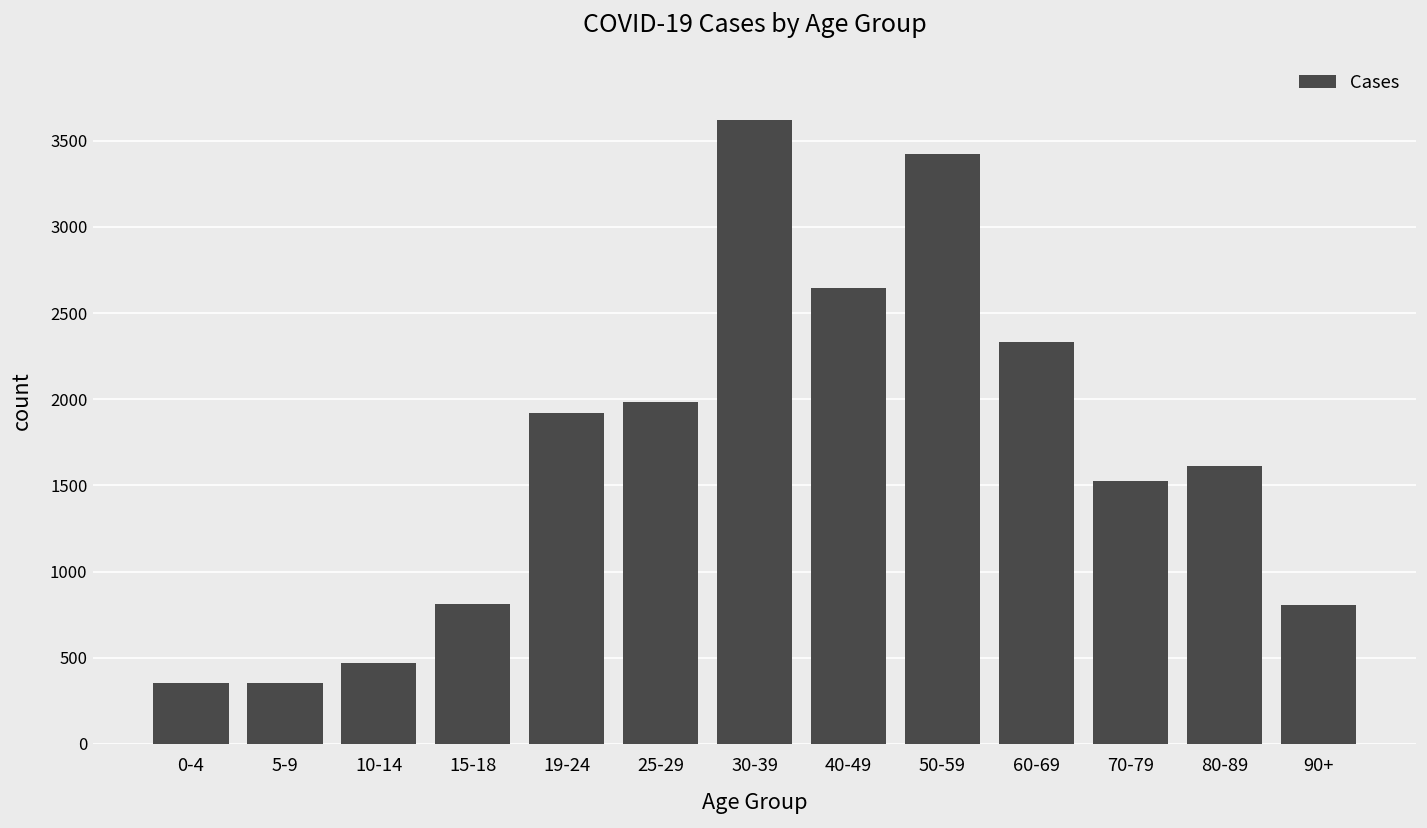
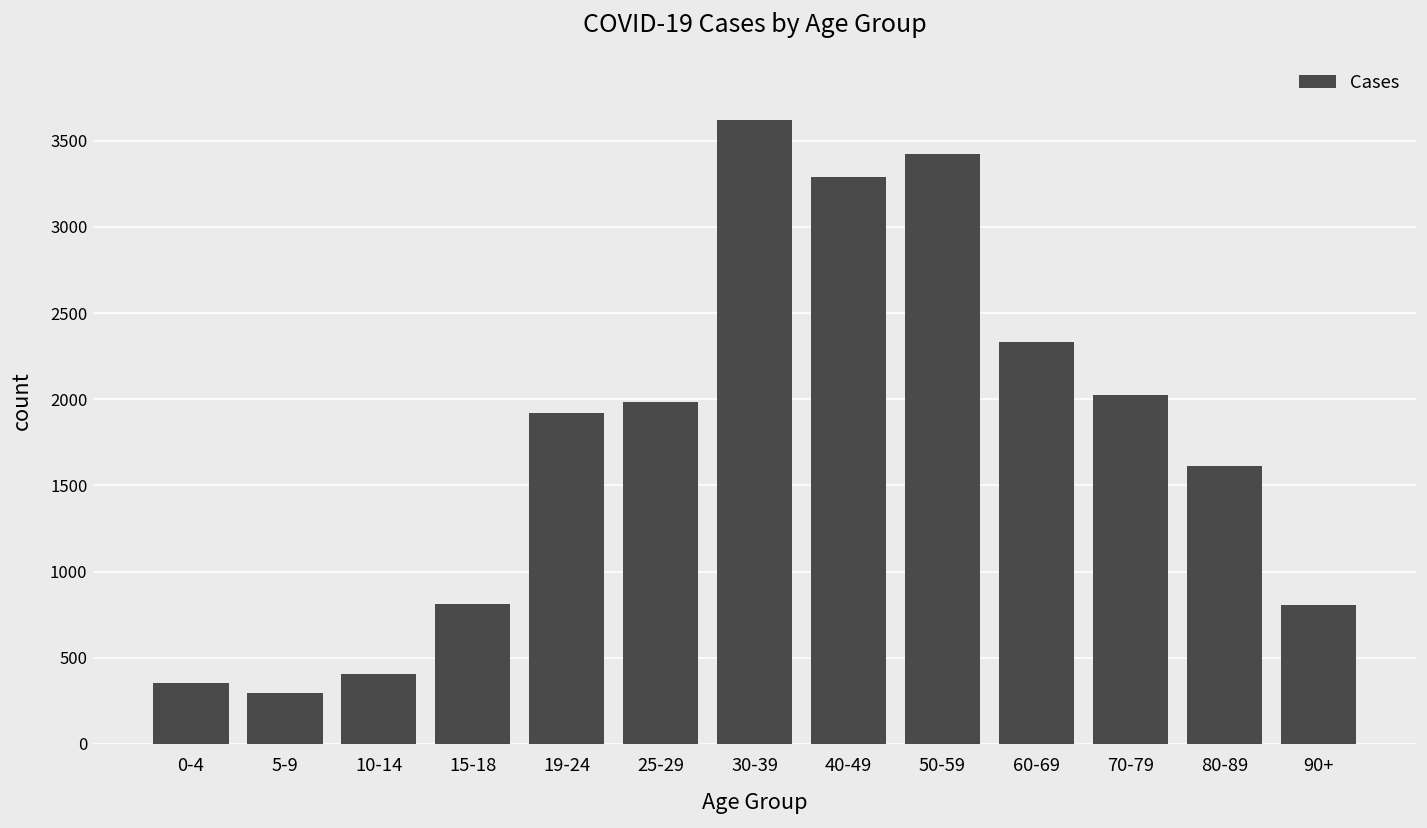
5-9: 360 -> 300
10-14: 470 -> 410
40-49: 2650 -> 3290
70-79: 1520 -> 2020
